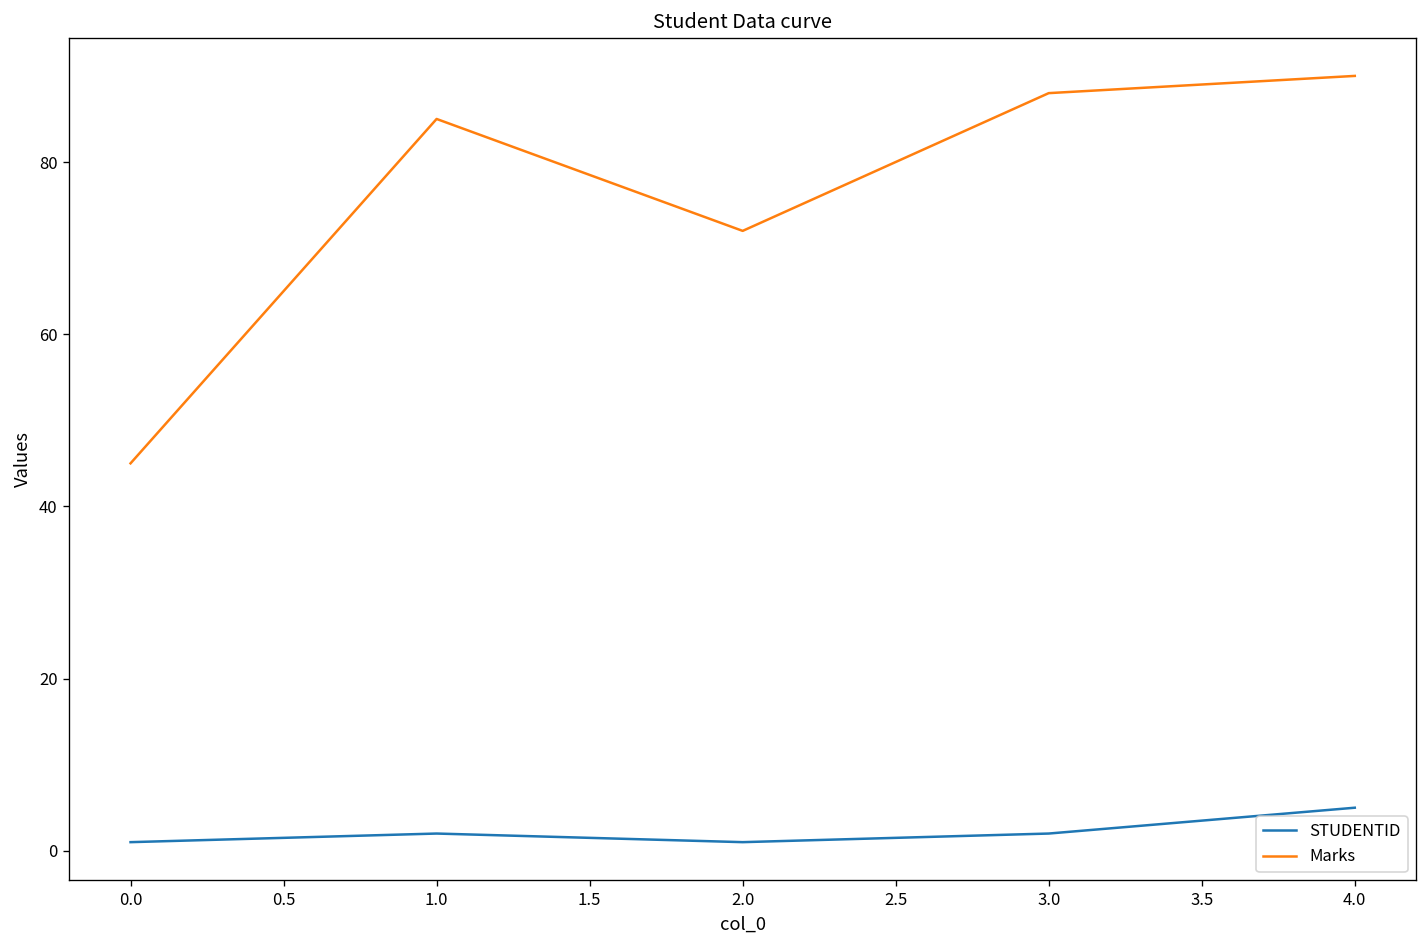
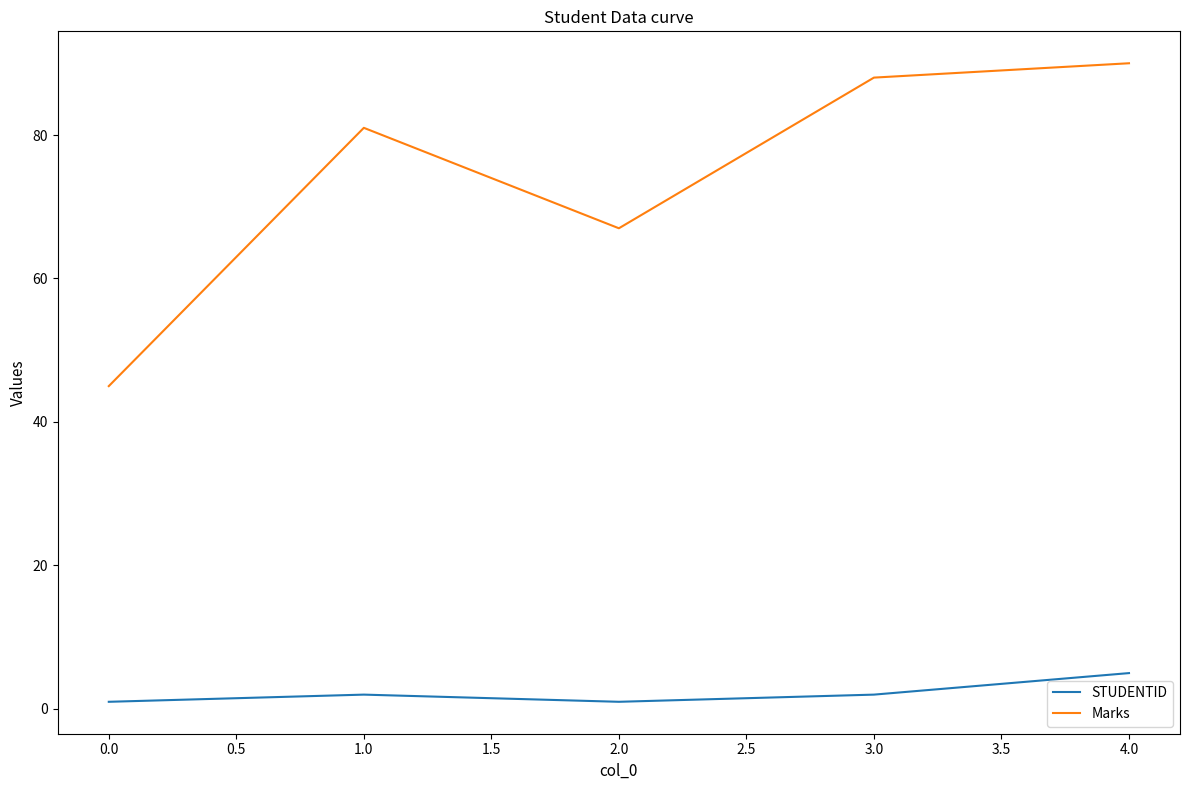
Marks, 1.0: 85 -> 81
Marks, 2.0: 72 -> 67
